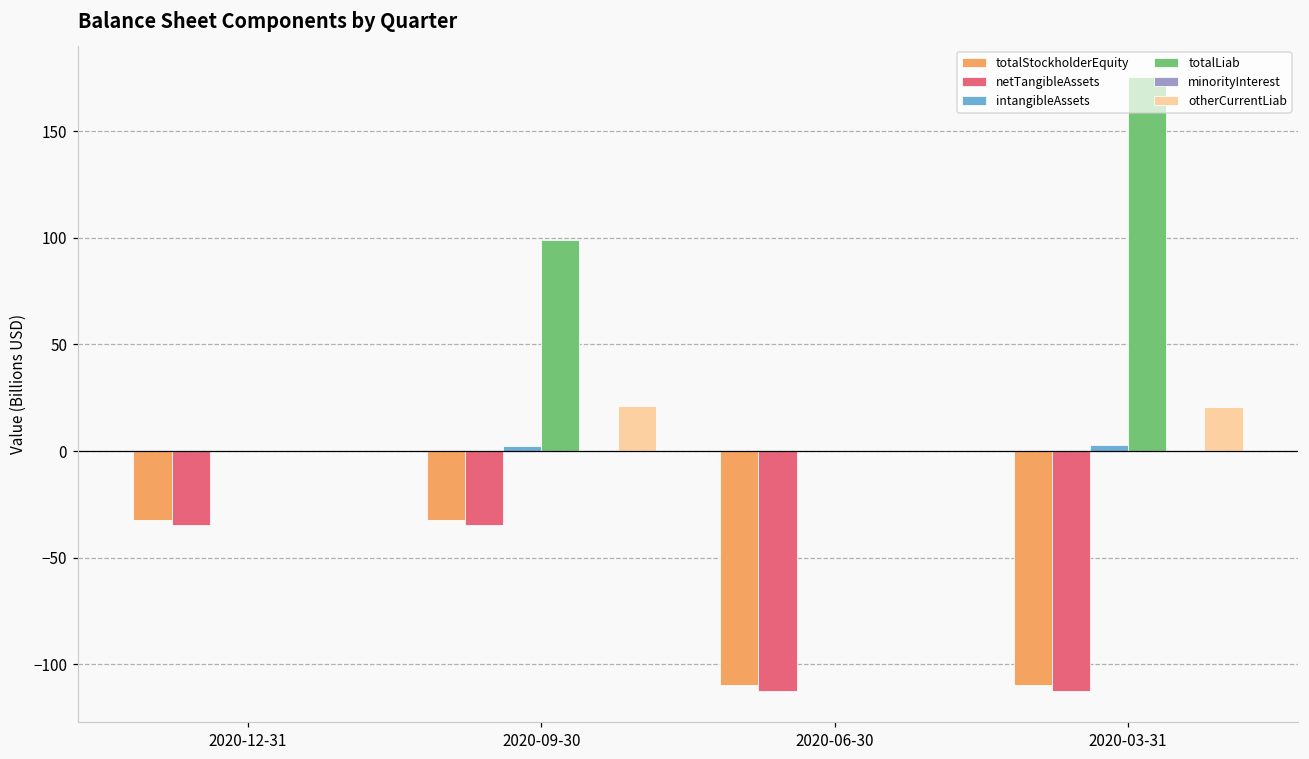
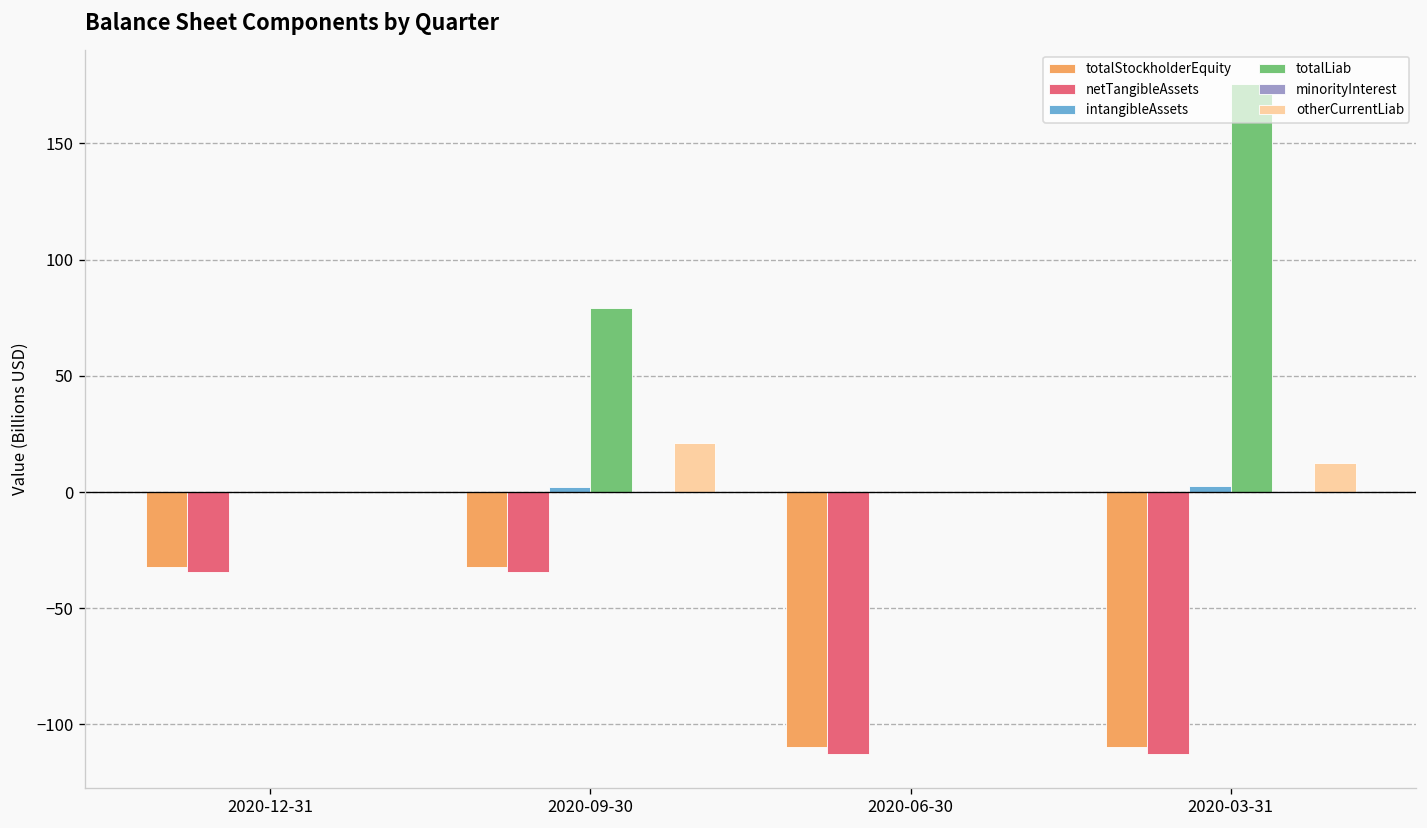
totalLiab, 2020-09-30: 99 -> 79
otherCurrentLiab, 2020-03-31: 20 -> 13
